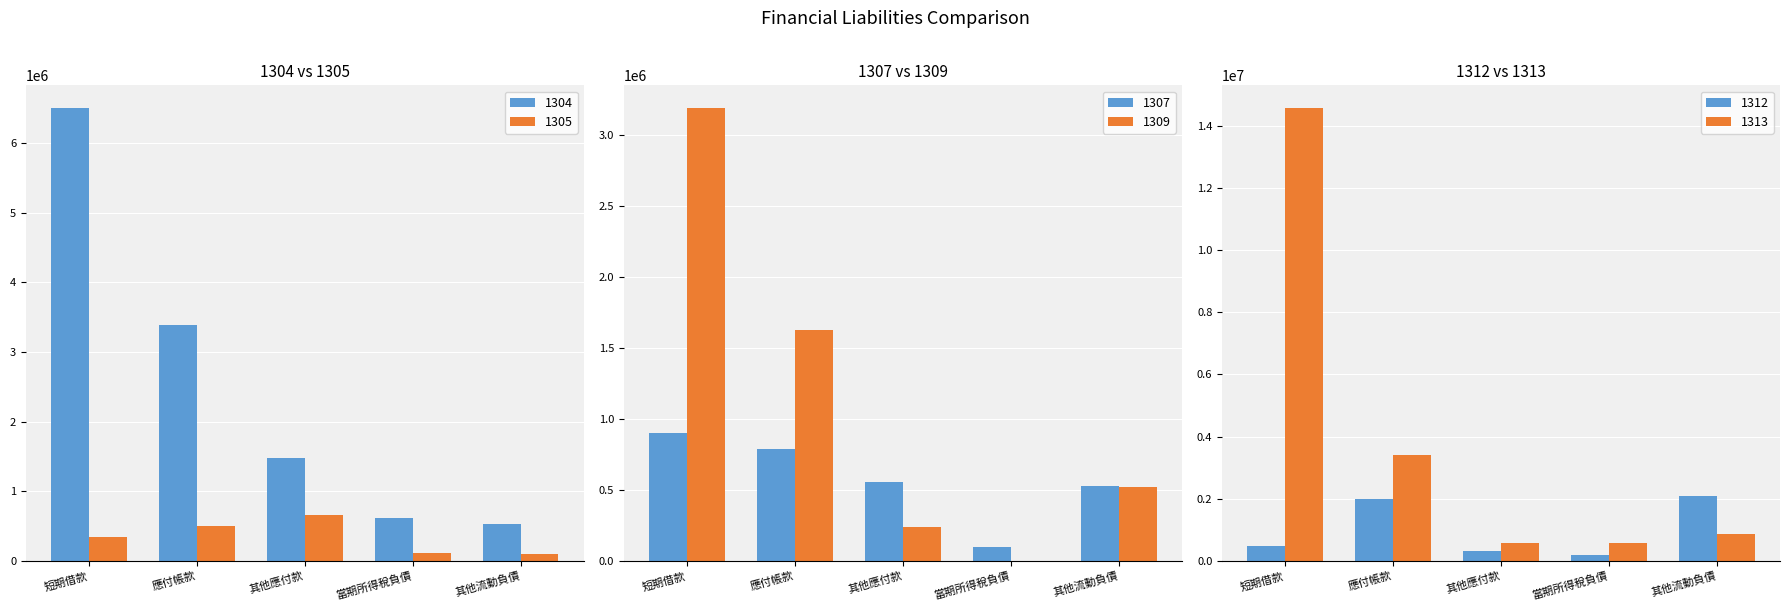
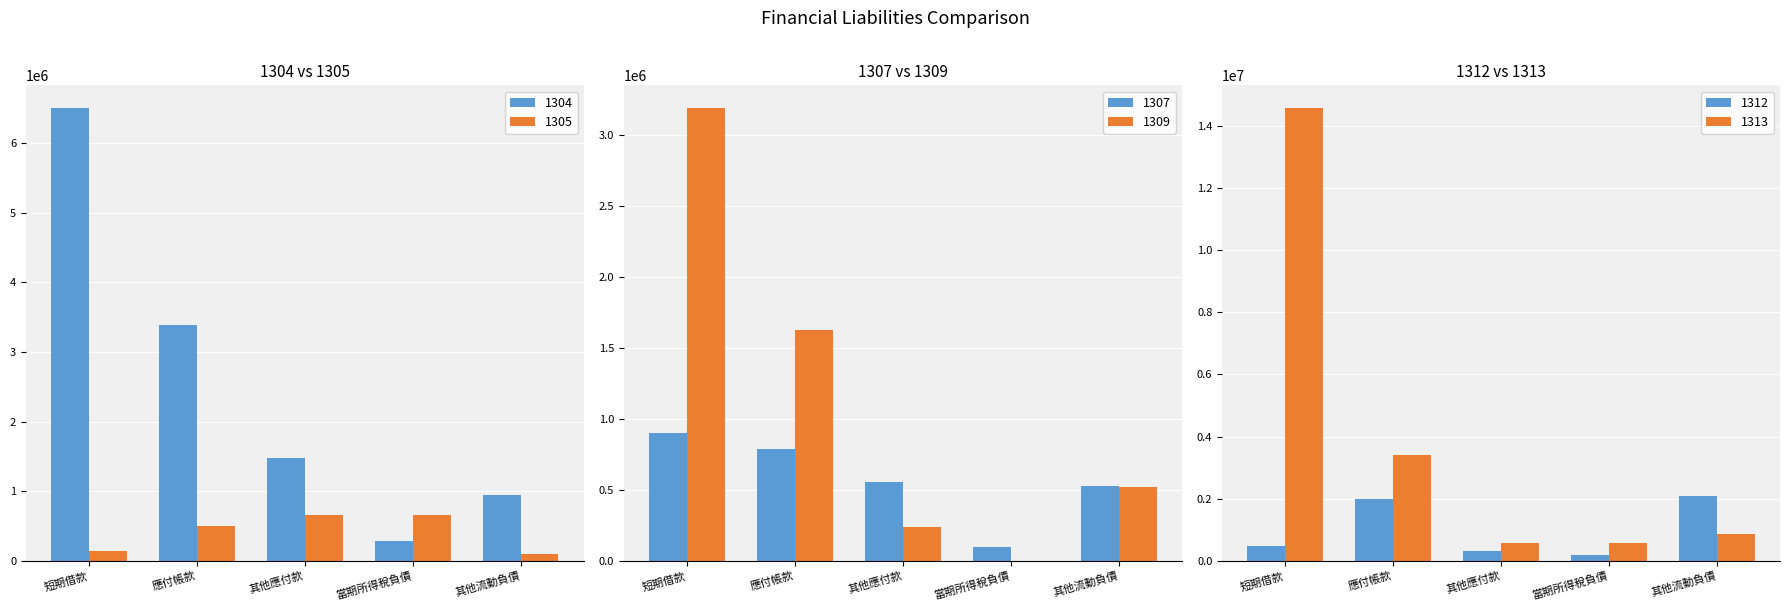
1304 vs 1305, 1305, 短期借款: 300000 -> 100000
1304 vs 1305, 1304, 當期所得稅負債: 600000 -> 300000
1304 vs 1305, 1305, 當期所得稅負債: 100000 -> 700000
1304 vs 1305, 1304, 其他流動負債: 500000 -> 900000
